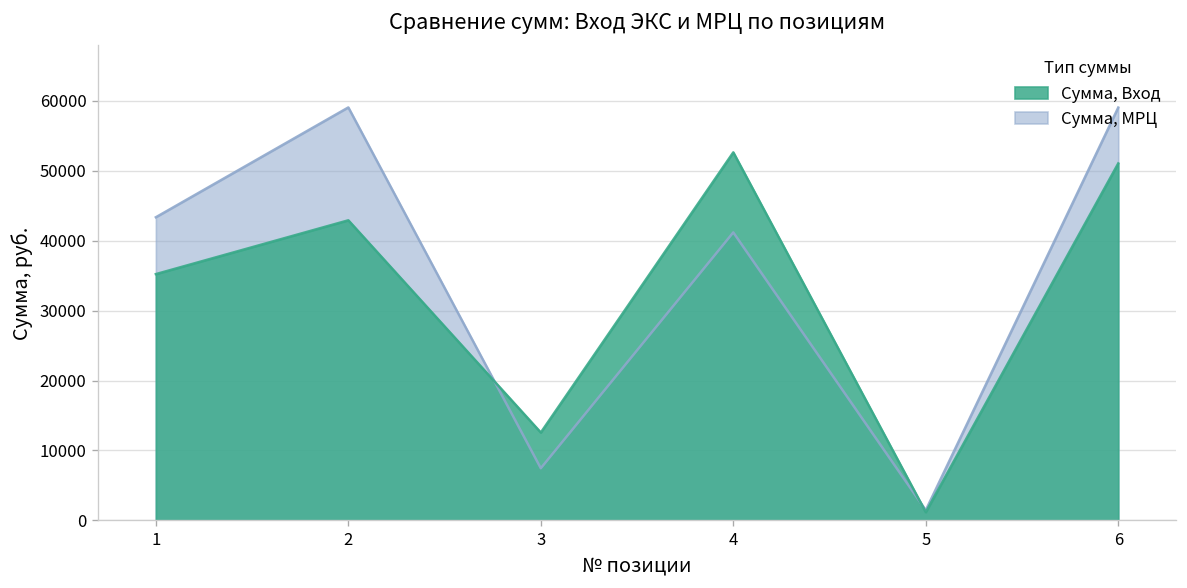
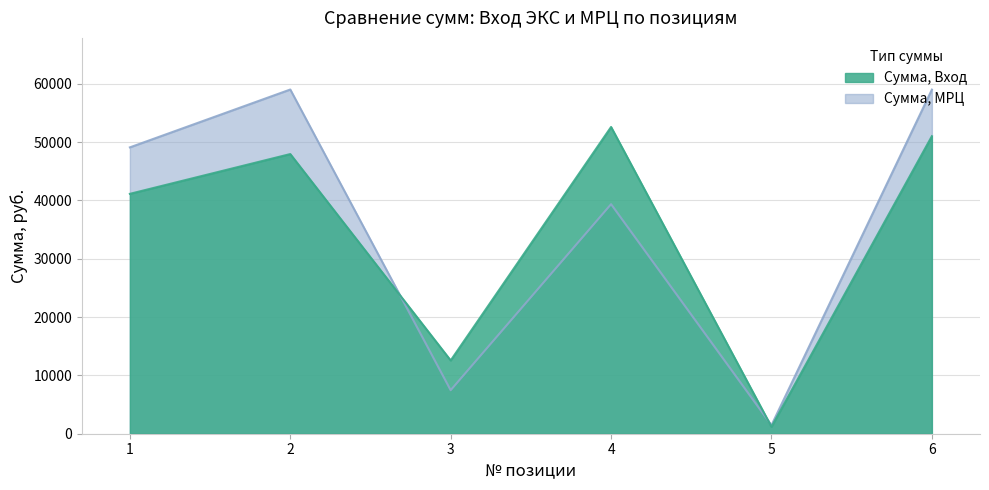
Сумма, МРЦ, 1: 43000 -> 49000
Сумма, Вход, 1: 35000 -> 41000
Сумма, Вход, 2: 43000 -> 48000
Сумма, МРЦ, 4: 41000 -> 39000
